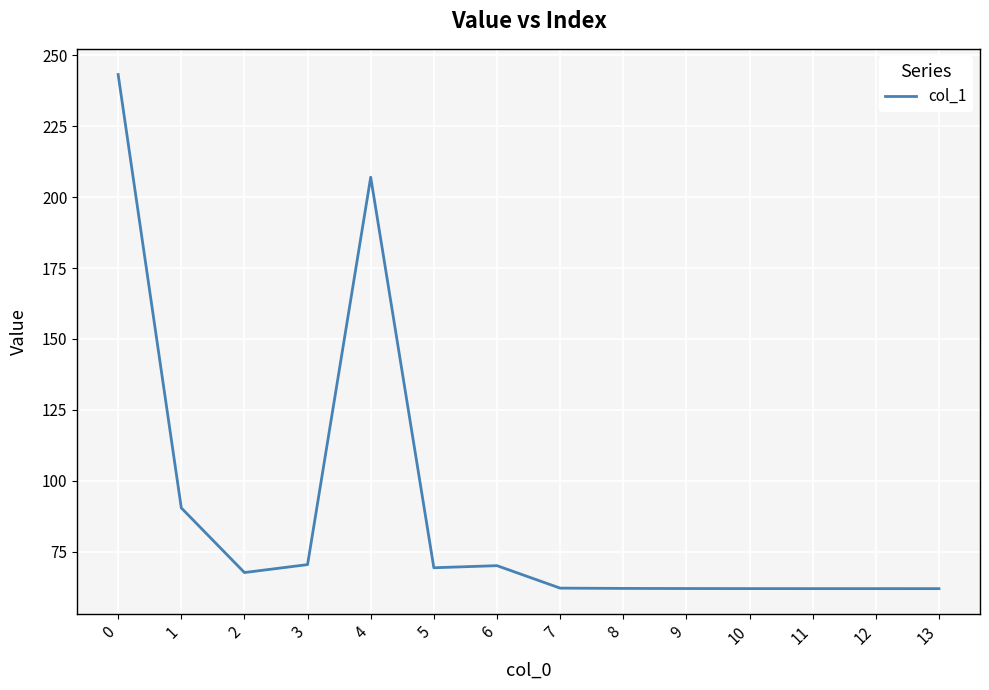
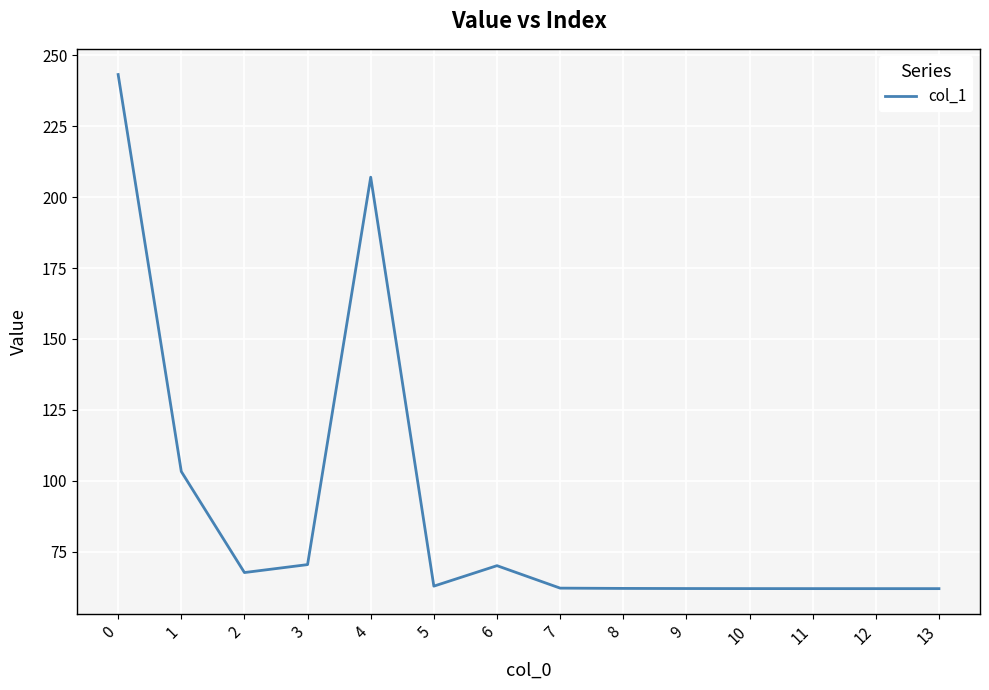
1: 90 -> 103
5: 69 -> 63
